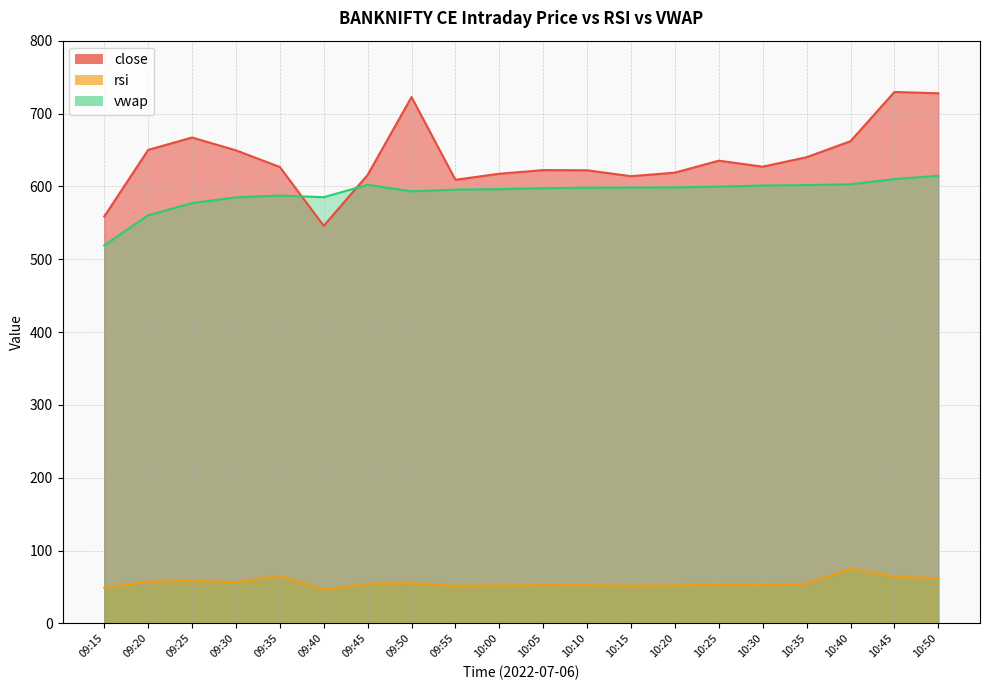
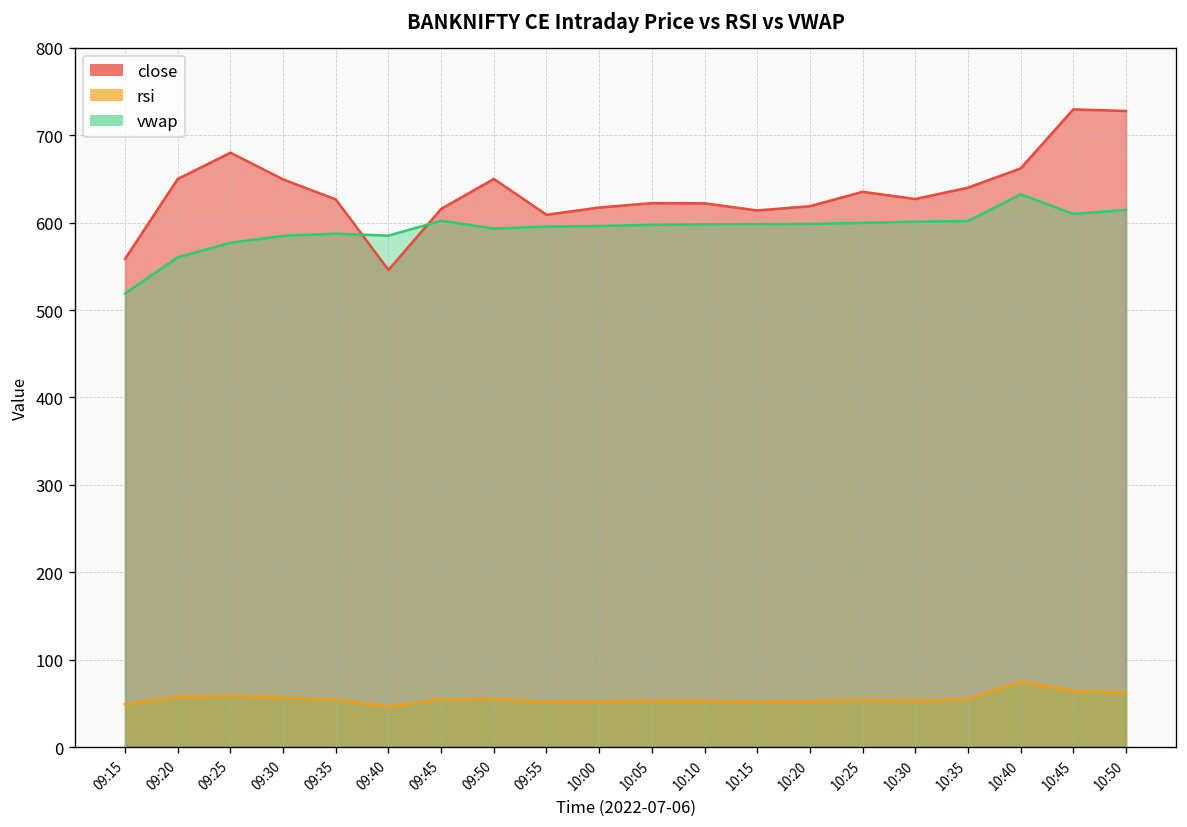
close, 09:25: 670 -> 680
rsi, 09:35: 70 -> 50
close, 09:50: 720 -> 650
vwap, 10:40: 600 -> 630
